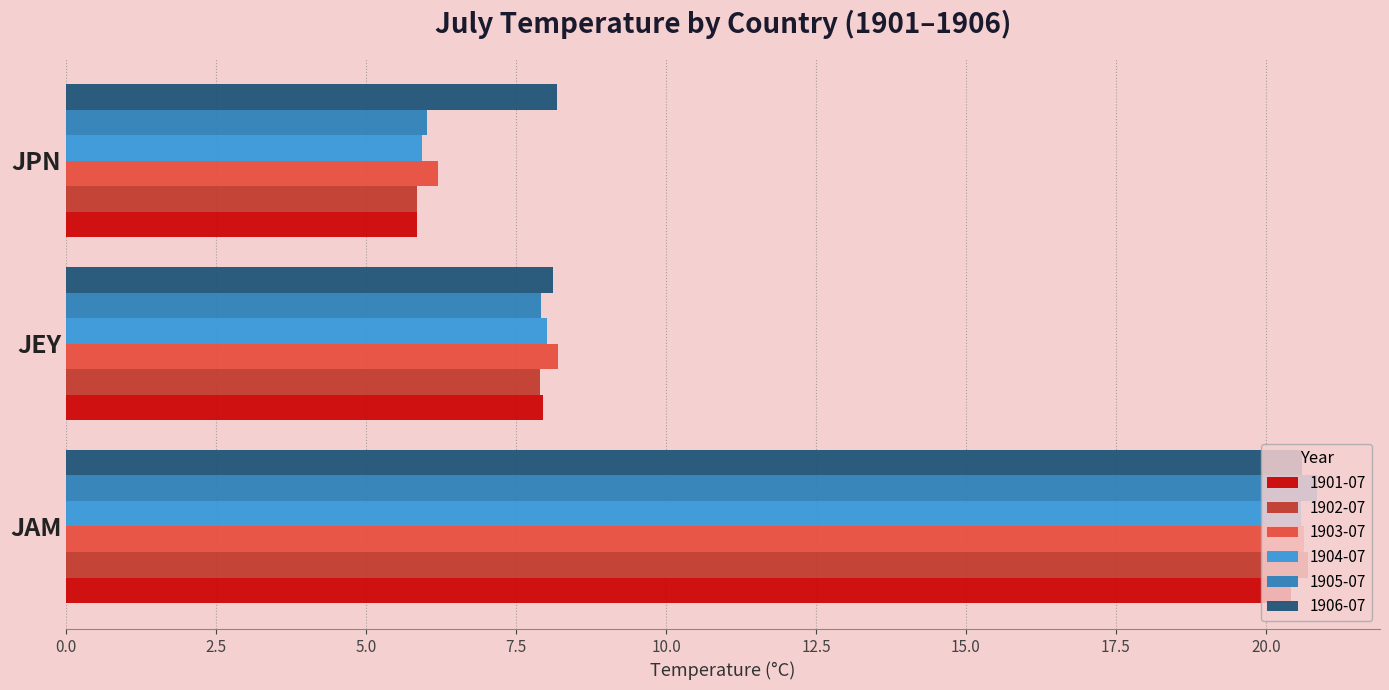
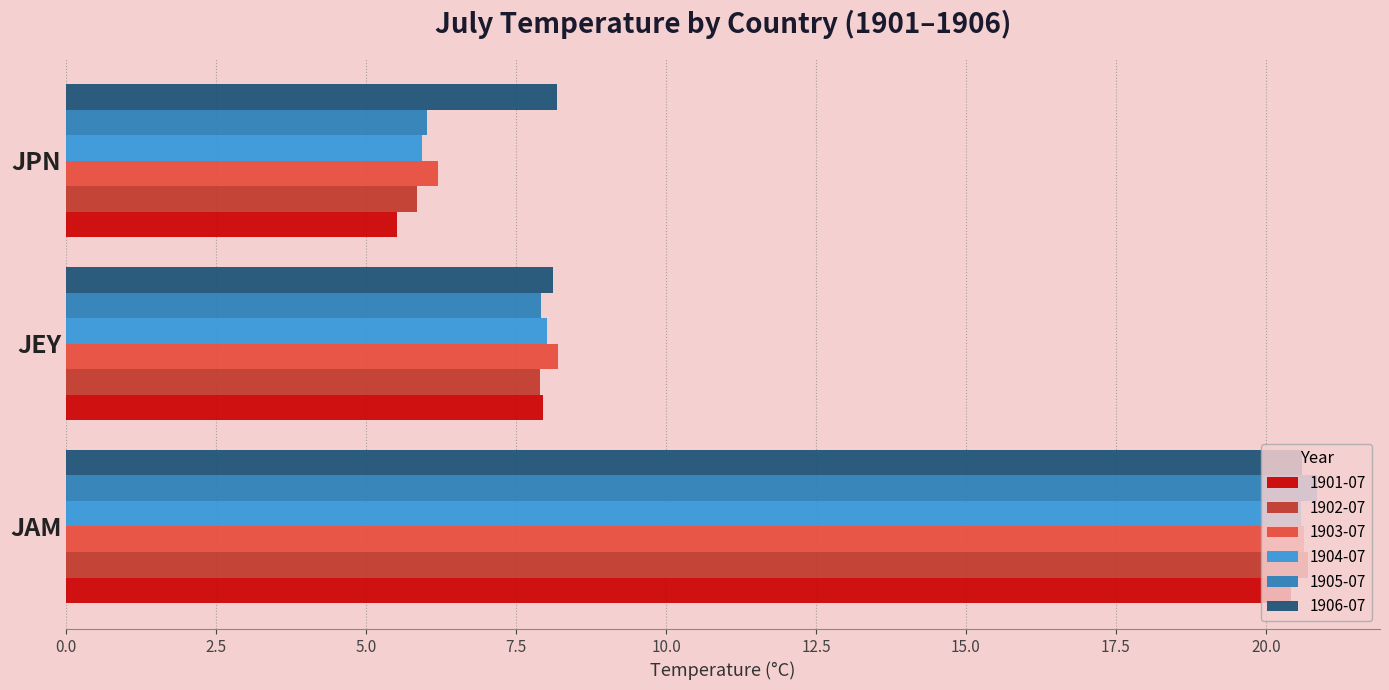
1901-07, JPN: 5.8 -> 5.5
